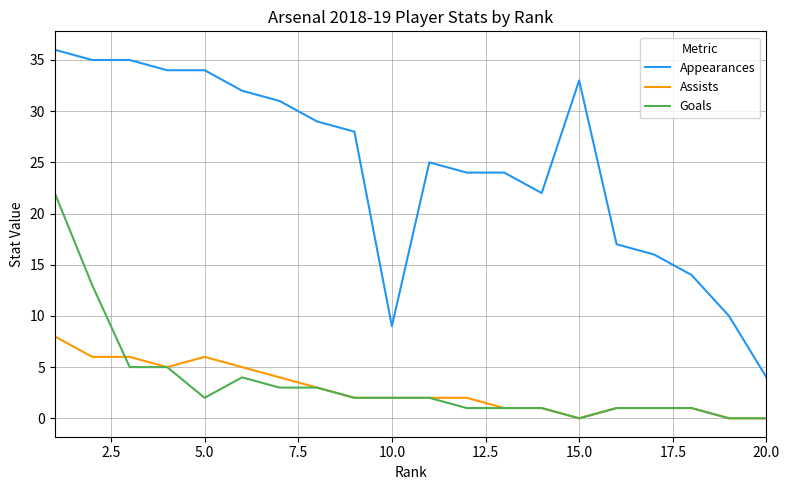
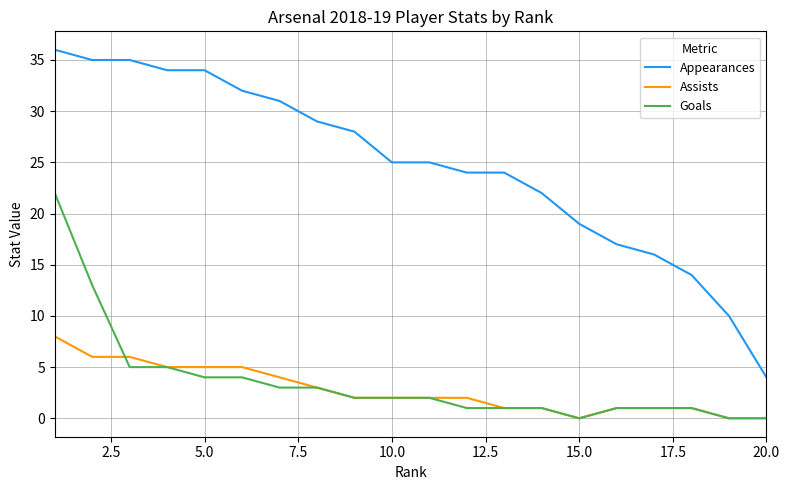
Assists, 5.0: 6 -> 5
Goals, 5.0: 2 -> 4
Appearances, 10.0: 9 -> 25
Appearances, 15.0: 33 -> 19
